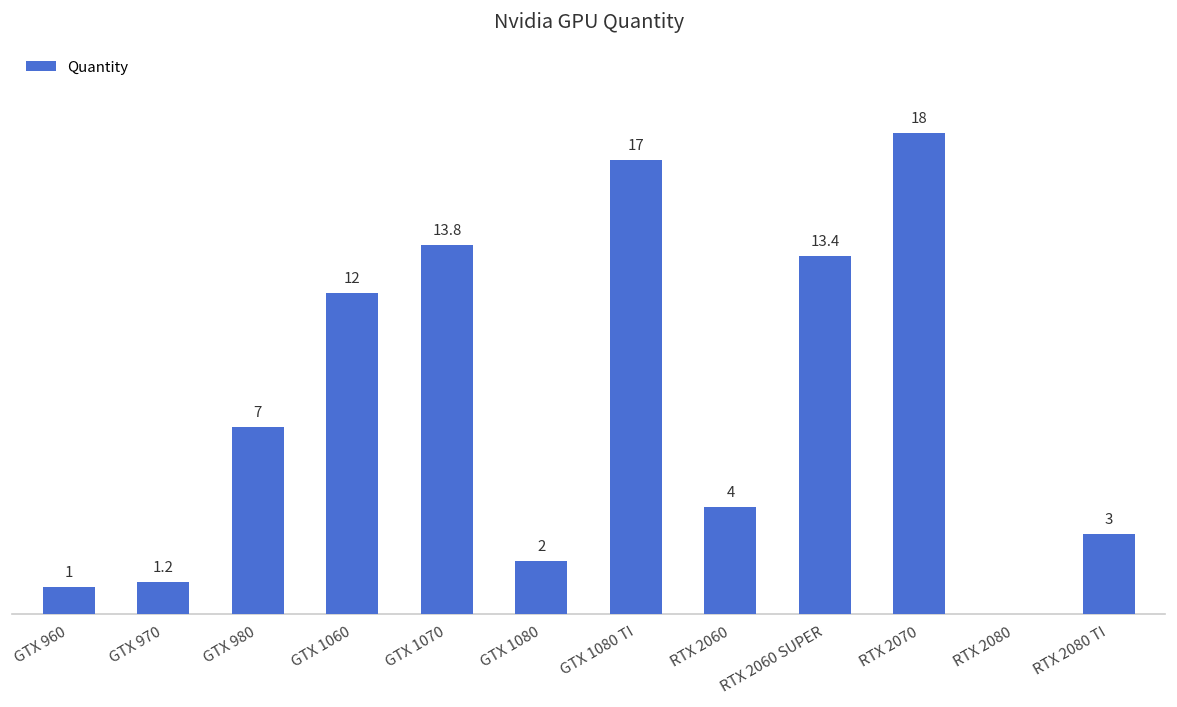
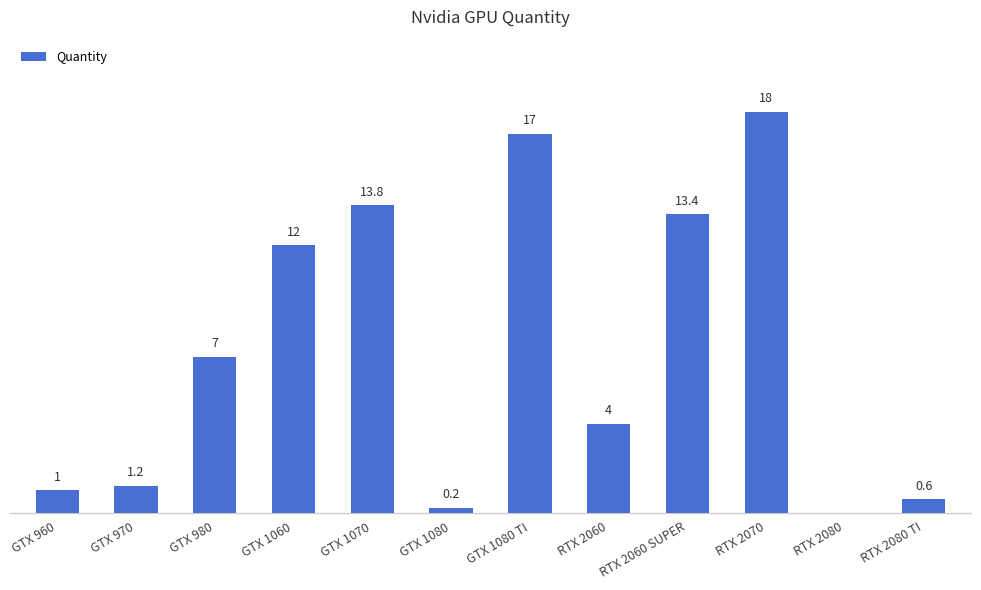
GTX 1080: 2 -> 0.2
RTX 2080 TI: 3 -> 0.6
